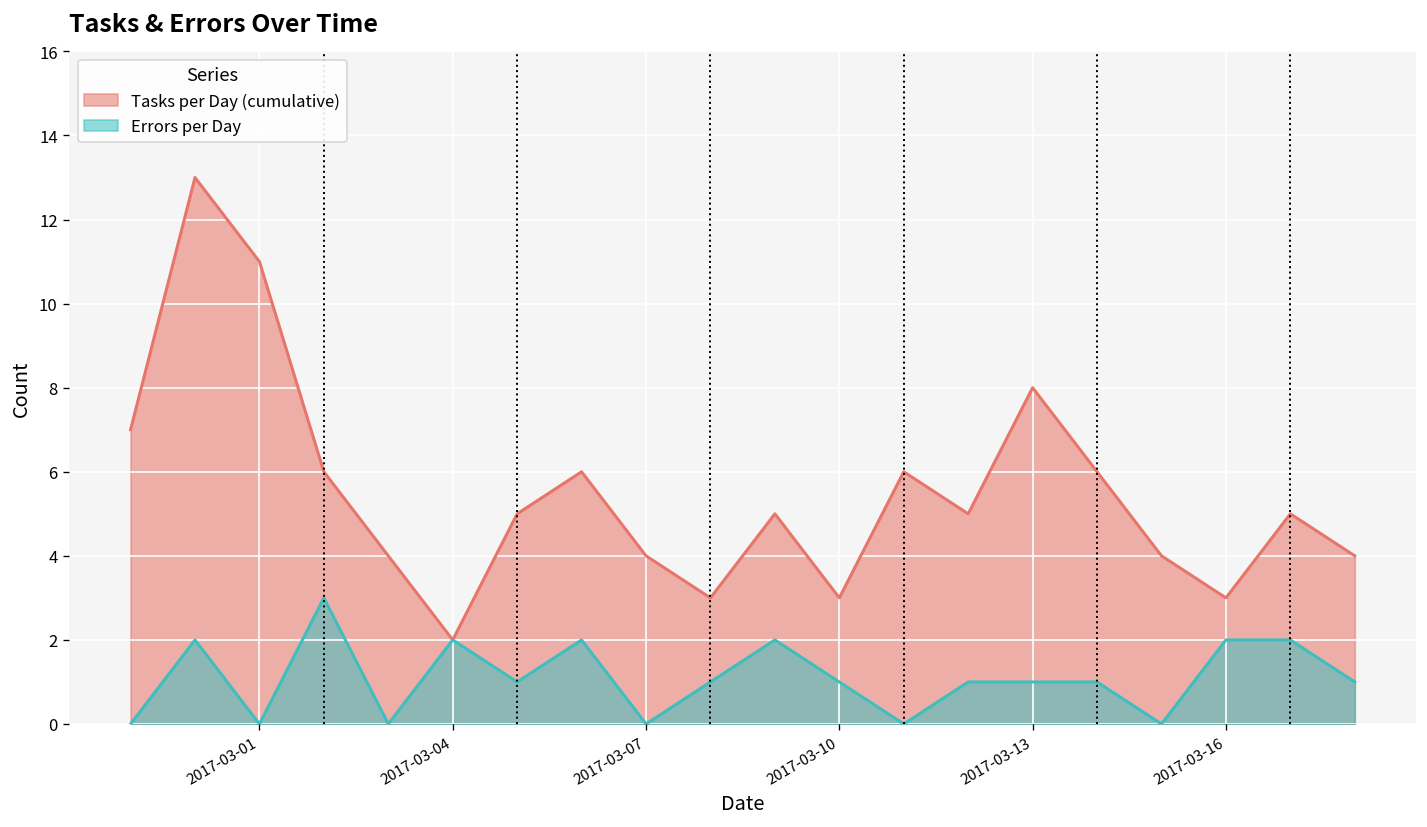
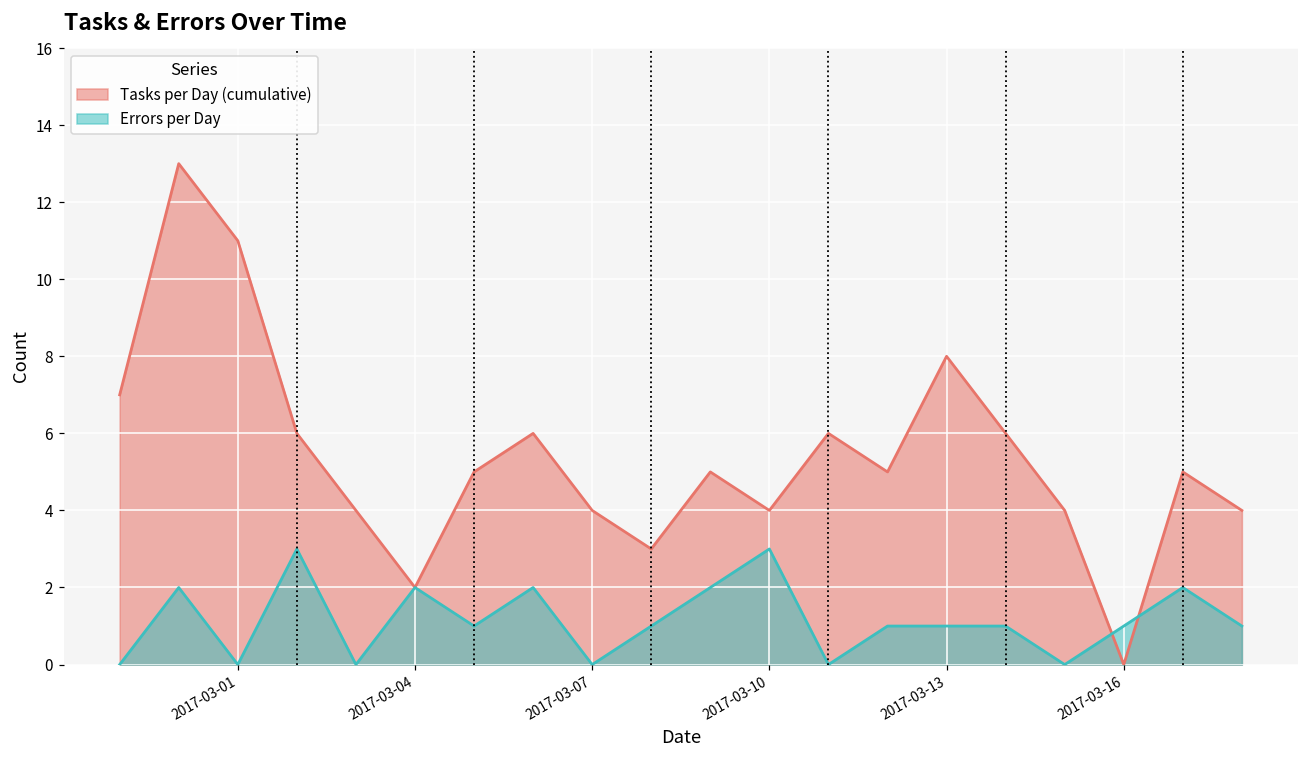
Tasks per Day (cumulative), 2017-03-10: 3 -> 4
Errors per Day, 2017-03-10: 1 -> 3
Tasks per Day (cumulative), 2017-03-16: 3 -> 0
Errors per Day, 2017-03-16: 2 -> 1
